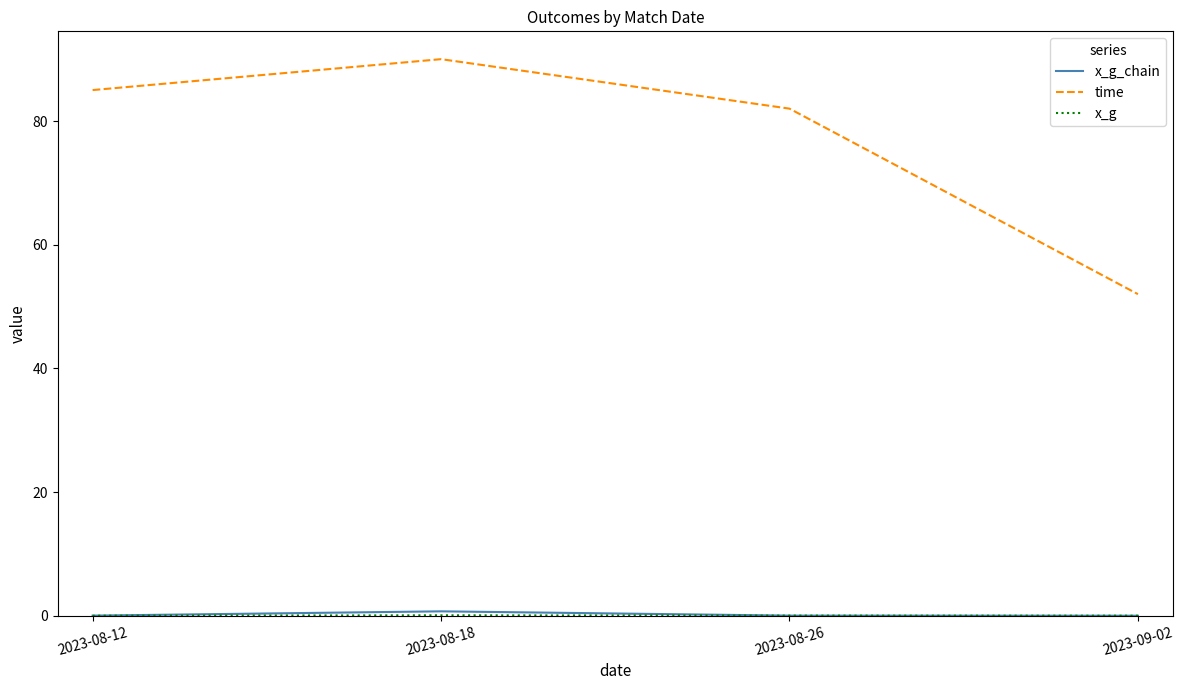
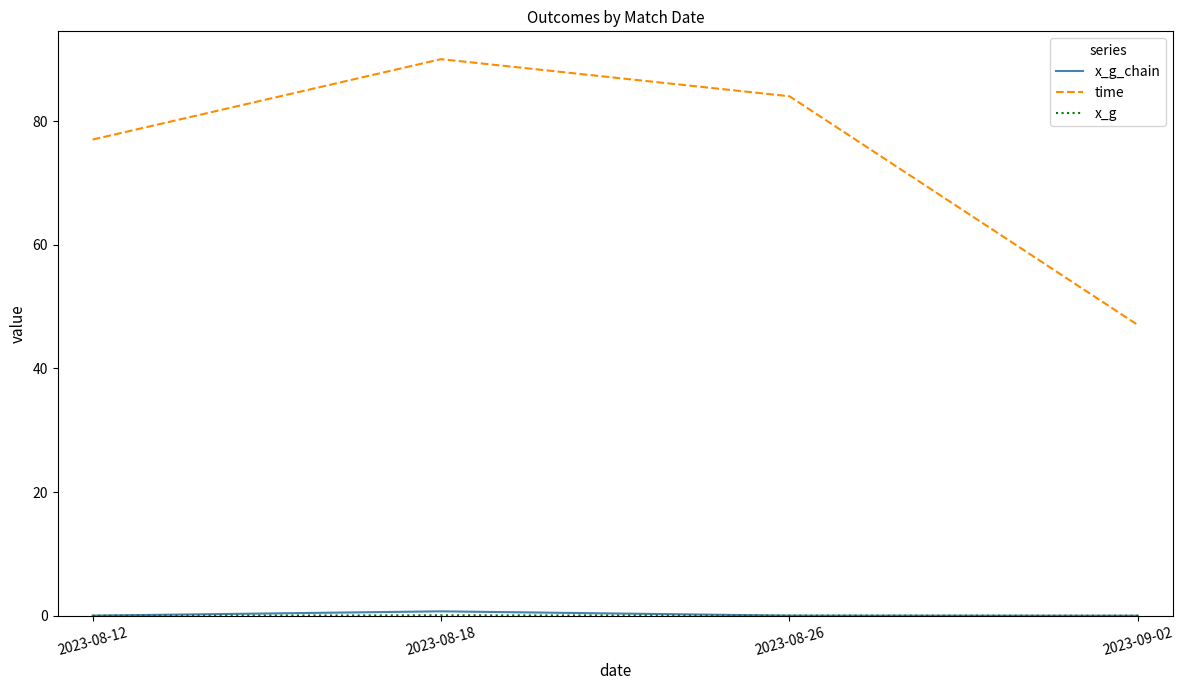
time, 2023-08-12: 85 -> 77
time, 2023-08-26: 82 -> 84
time, 2023-09-02: 52 -> 47
